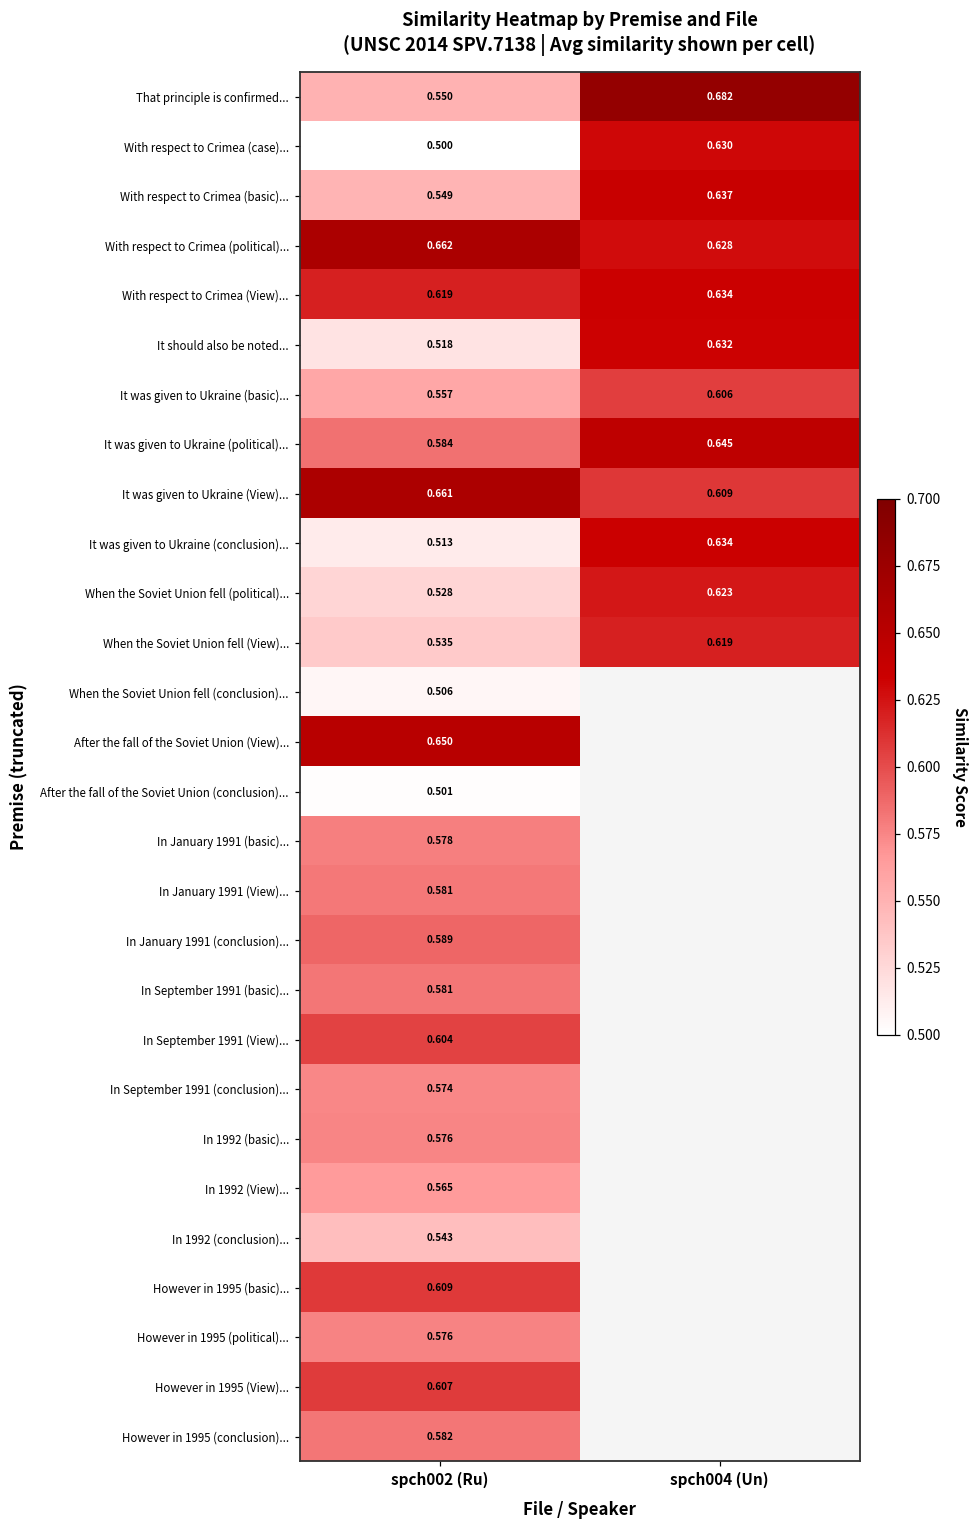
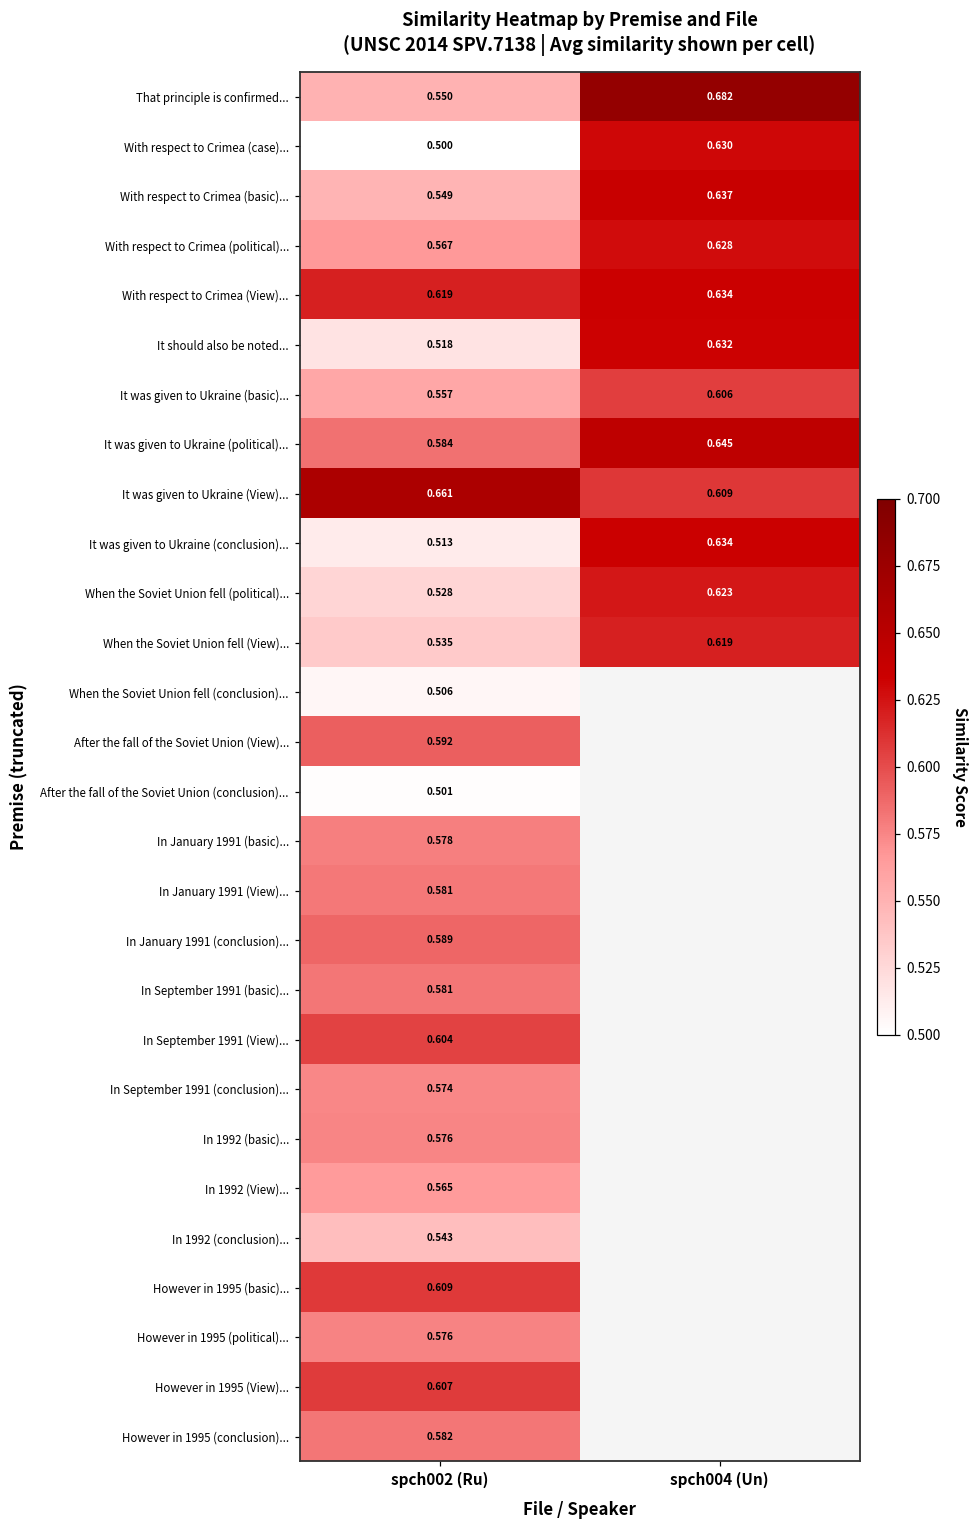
With respect to Crimea (political)..., spch002 (Ru): 0.662 -> 0.567
After the fall of the Soviet Union (View)..., spch002 (Ru): 0.650 -> 0.592
